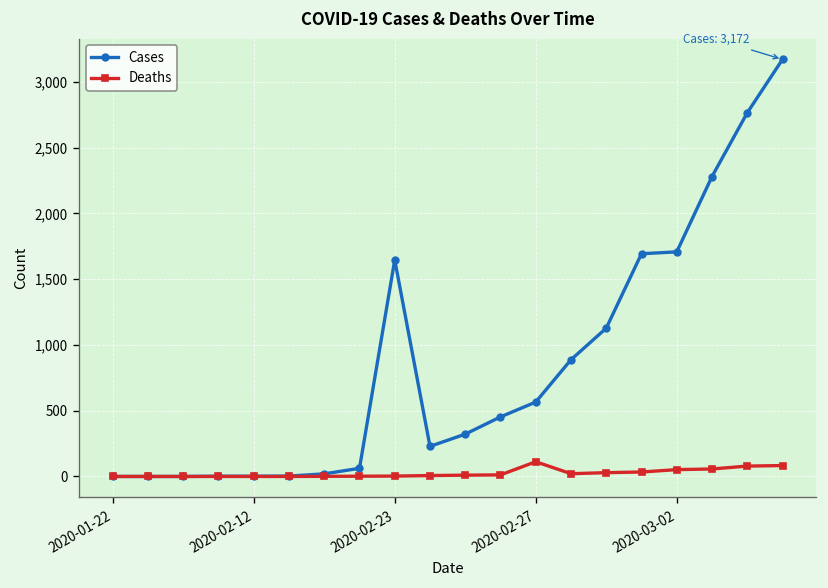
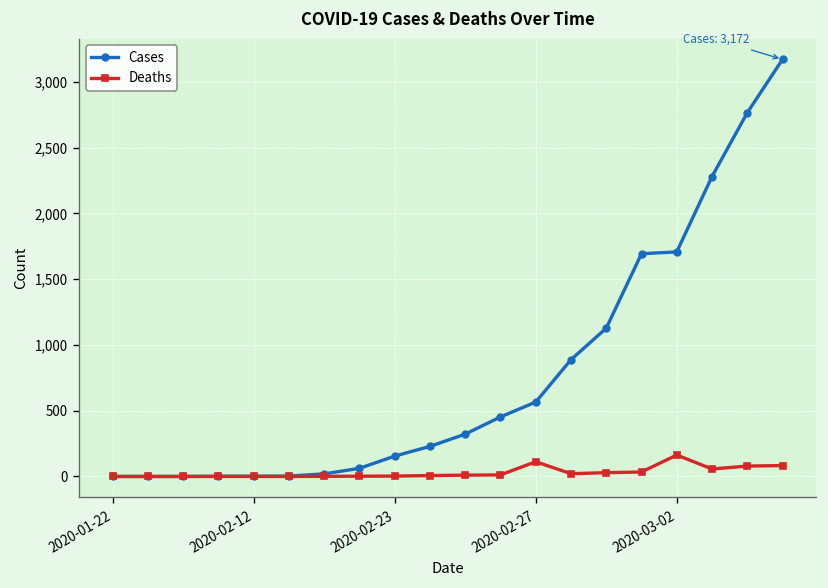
Cases, 2020-02-23: 1,650 -> 160
Deaths, 2020-03-02: 50 -> 160
